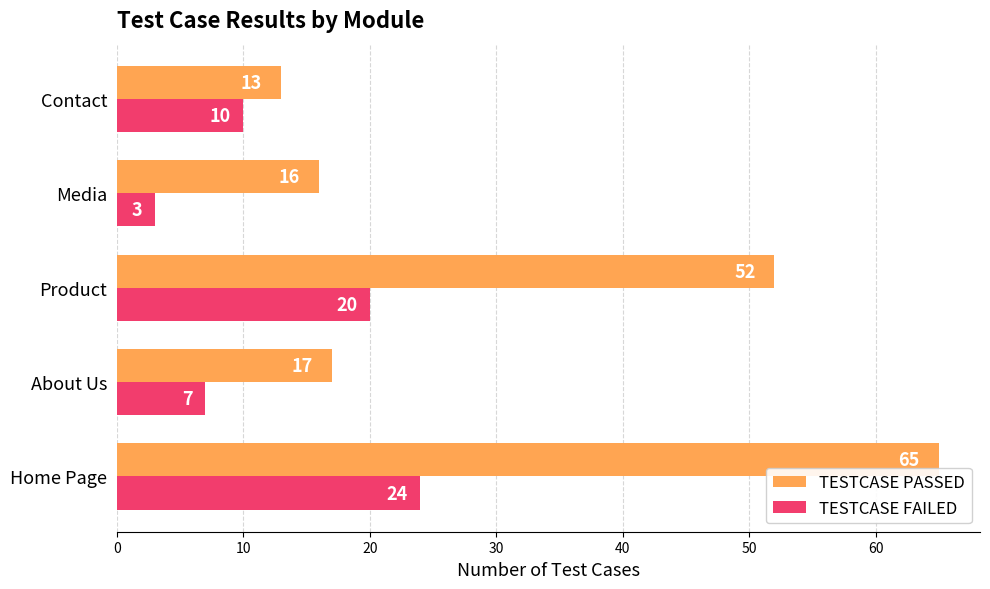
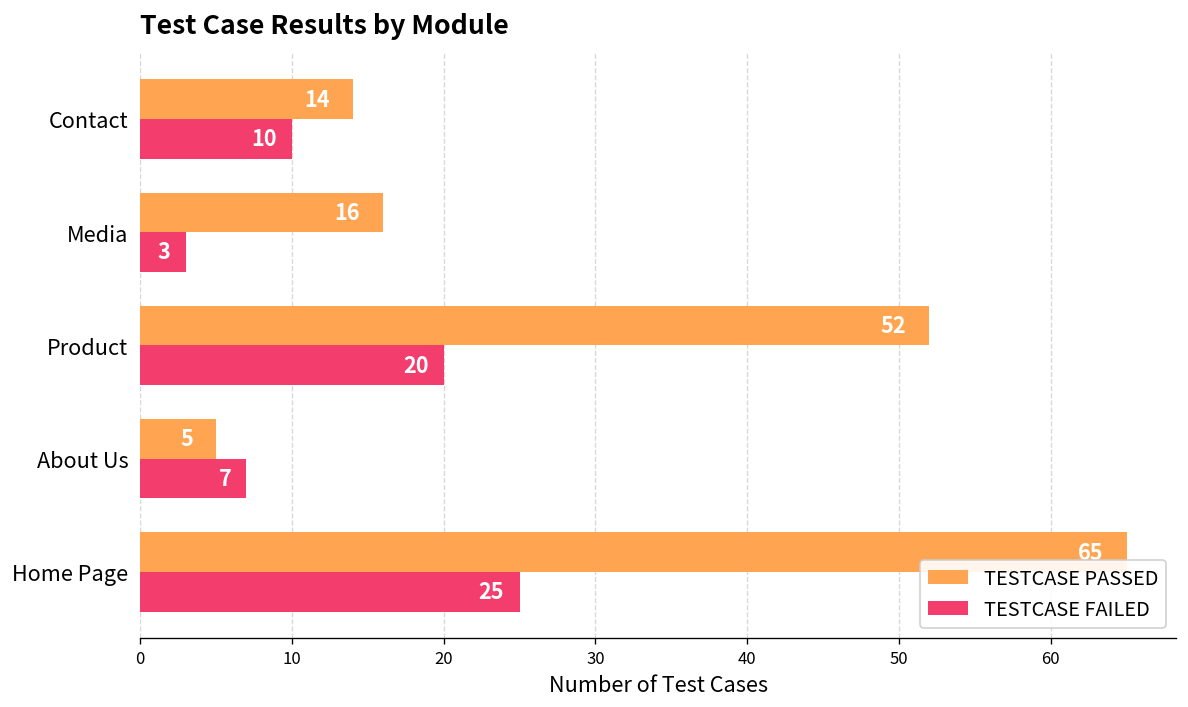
TESTCASE PASSED, Contact: 13 -> 14
TESTCASE PASSED, About Us: 17 -> 5
TESTCASE FAILED, Home Page: 24 -> 25
